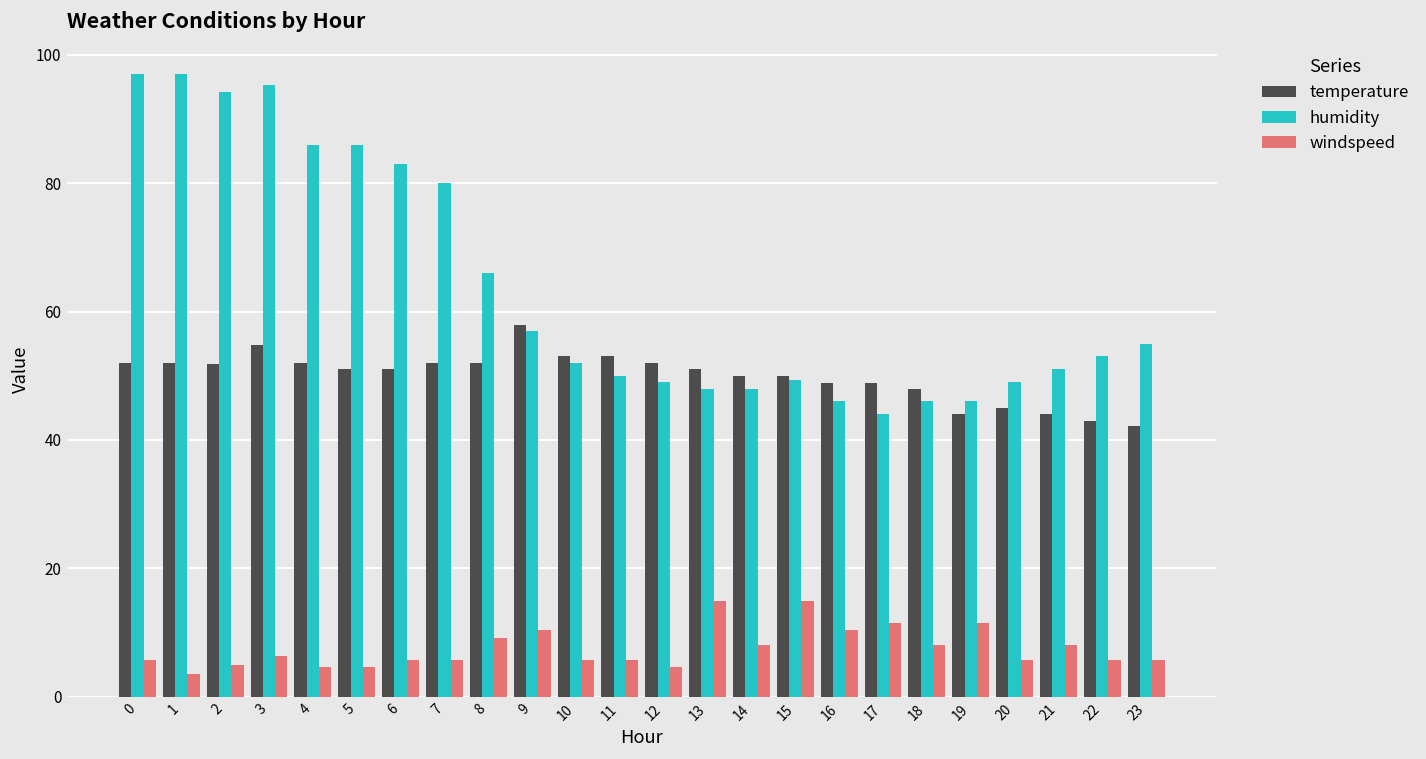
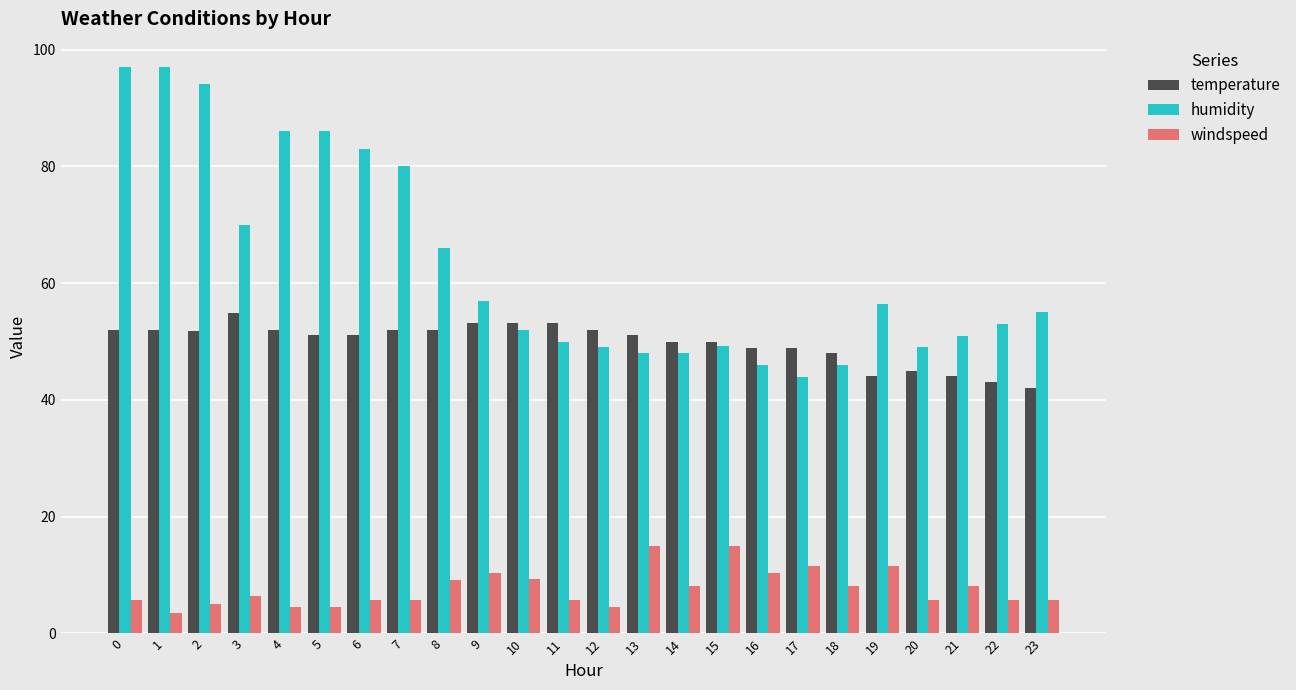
humidity, 3: 95 -> 70
temperature, 9: 58 -> 53
windspeed, 10: 6 -> 9
humidity, 19: 46 -> 57
